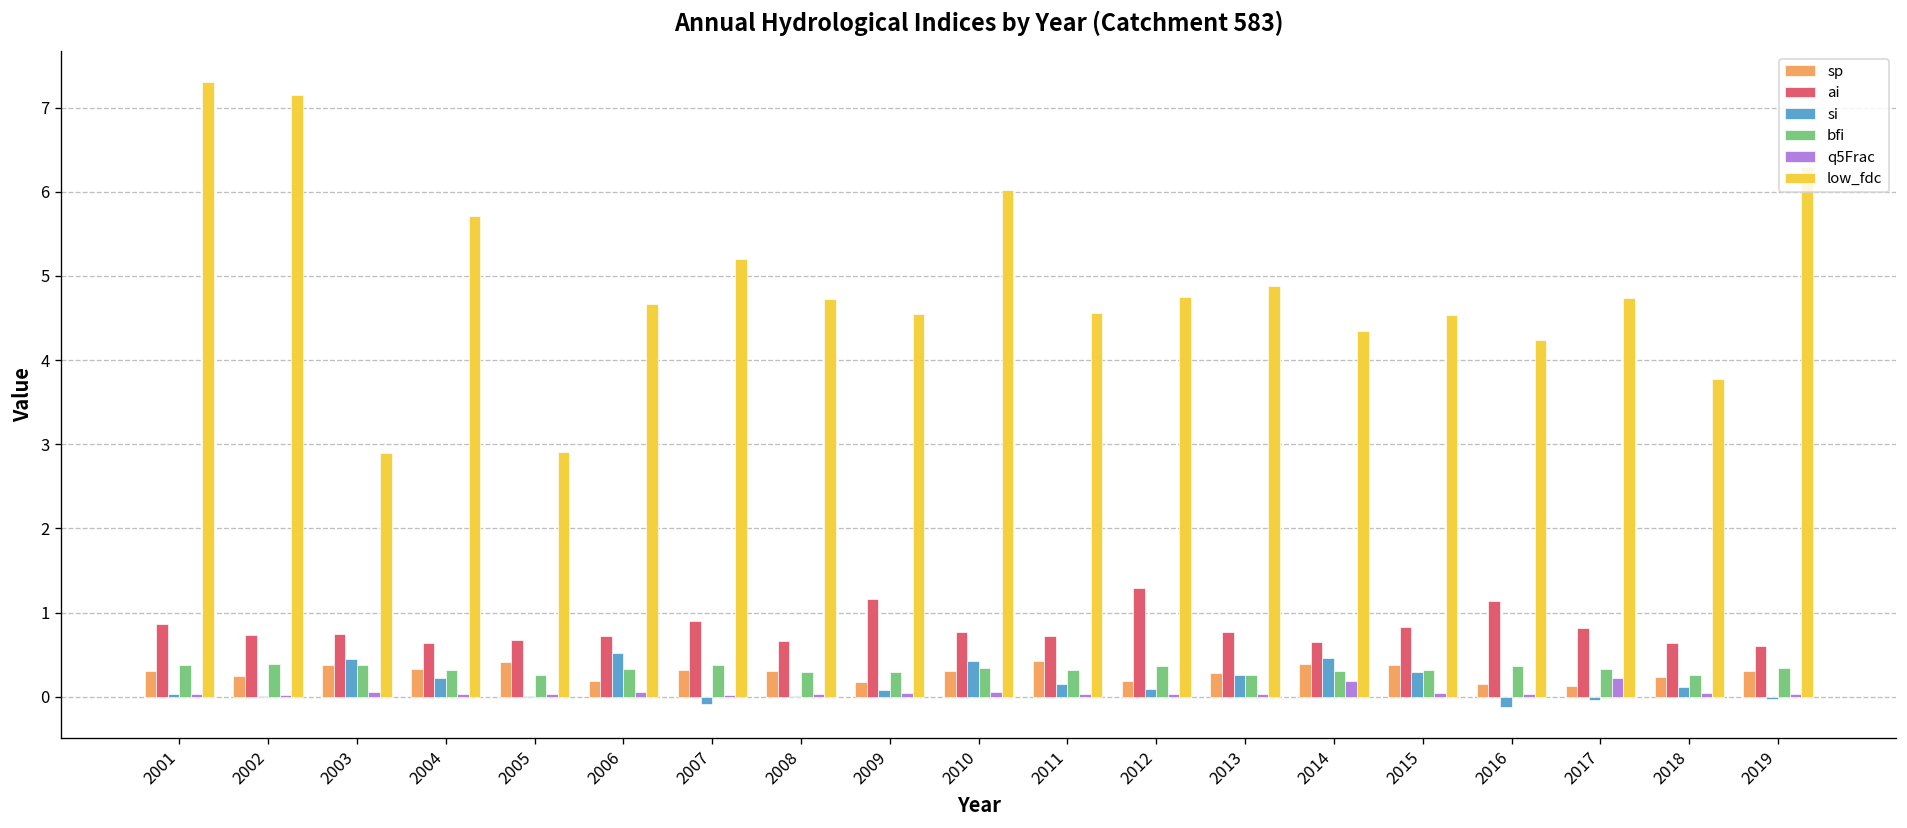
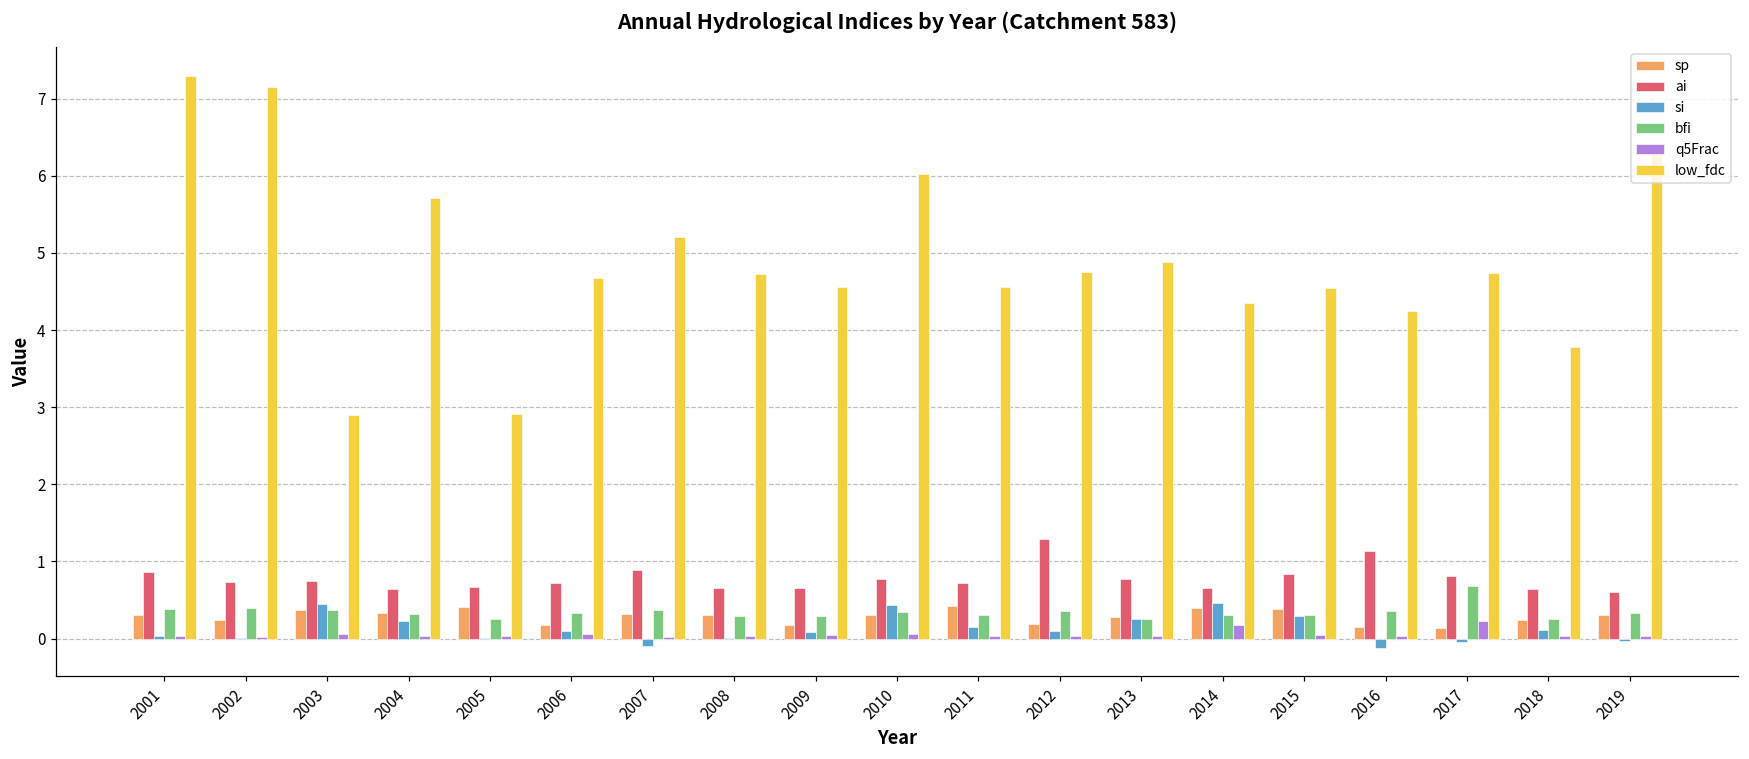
si, 2006: 0.5 -> 0.1
ai, 2009: 1.2 -> 0.7
bfi, 2017: 0.3 -> 0.7
